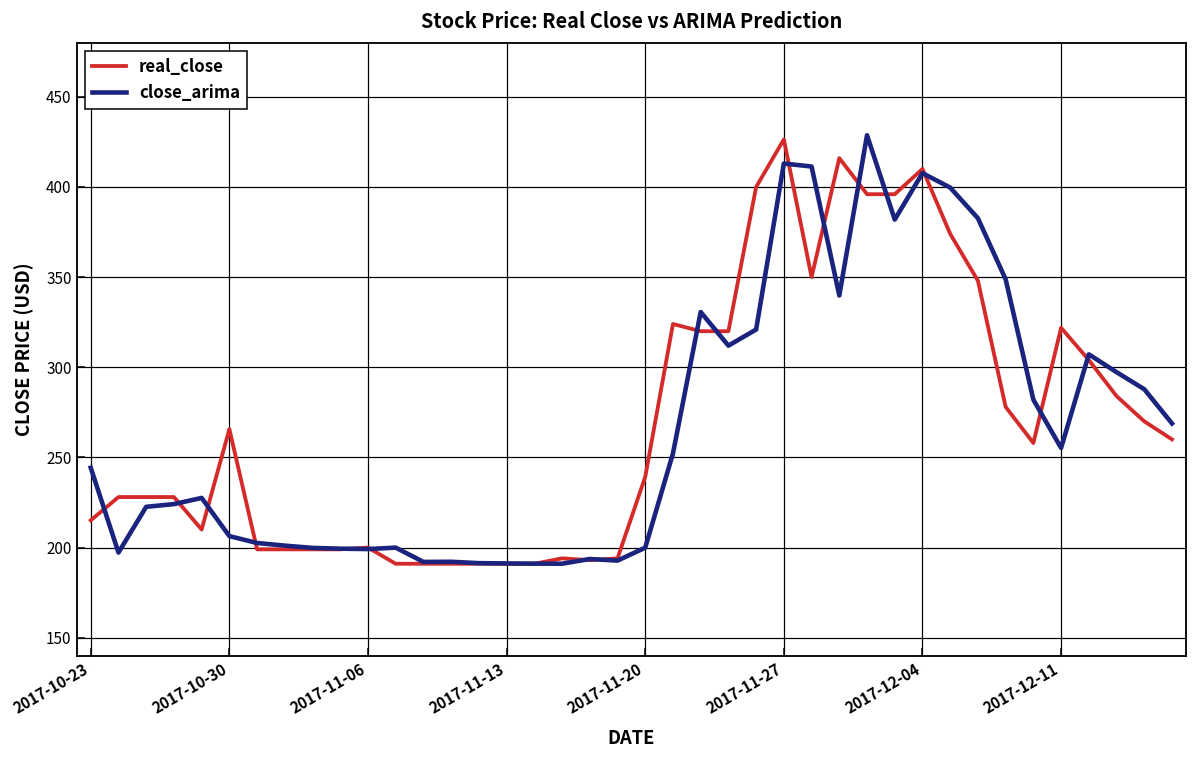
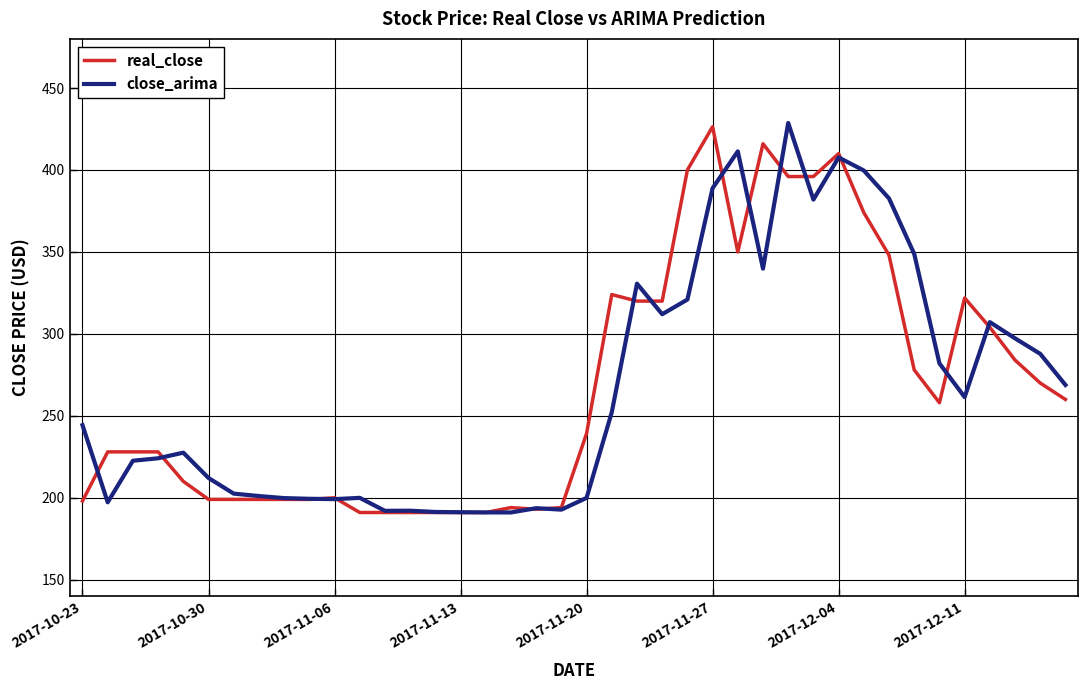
real_close, 2017-10-23: 215 -> 198
real_close, 2017-10-30: 266 -> 199
close_arima, 2017-10-30: 206 -> 212
close_arima, 2017-11-27: 413 -> 389
close_arima, 2017-12-11: 255 -> 261
